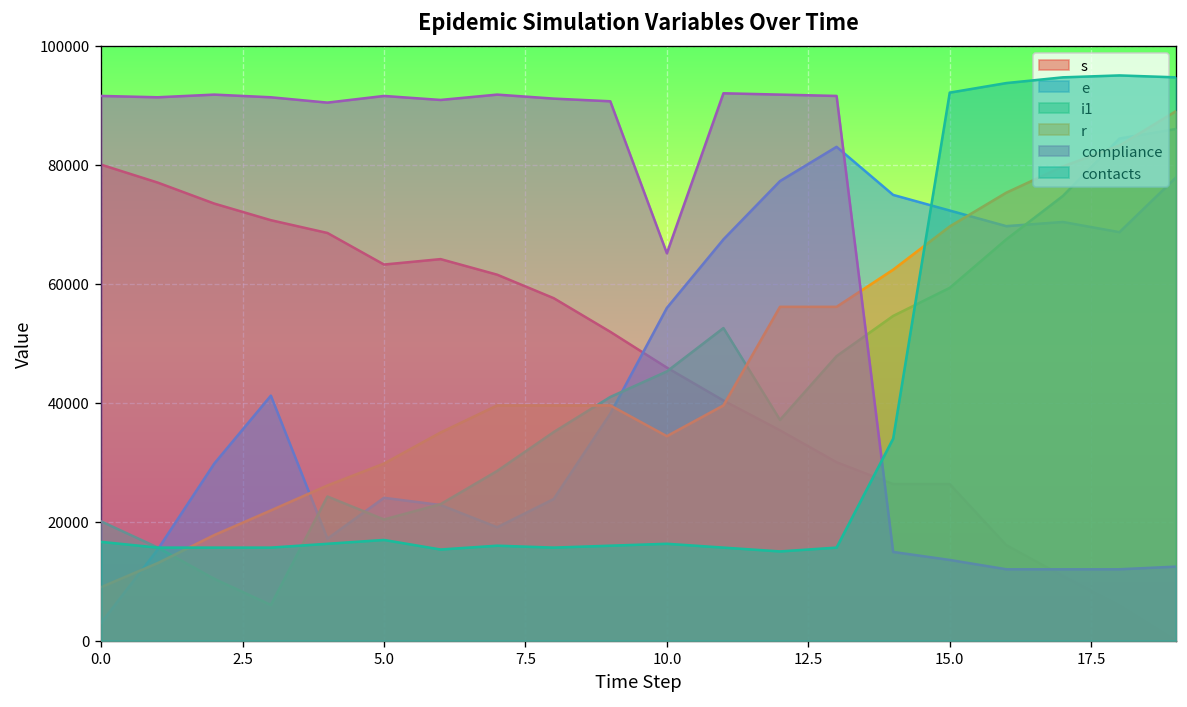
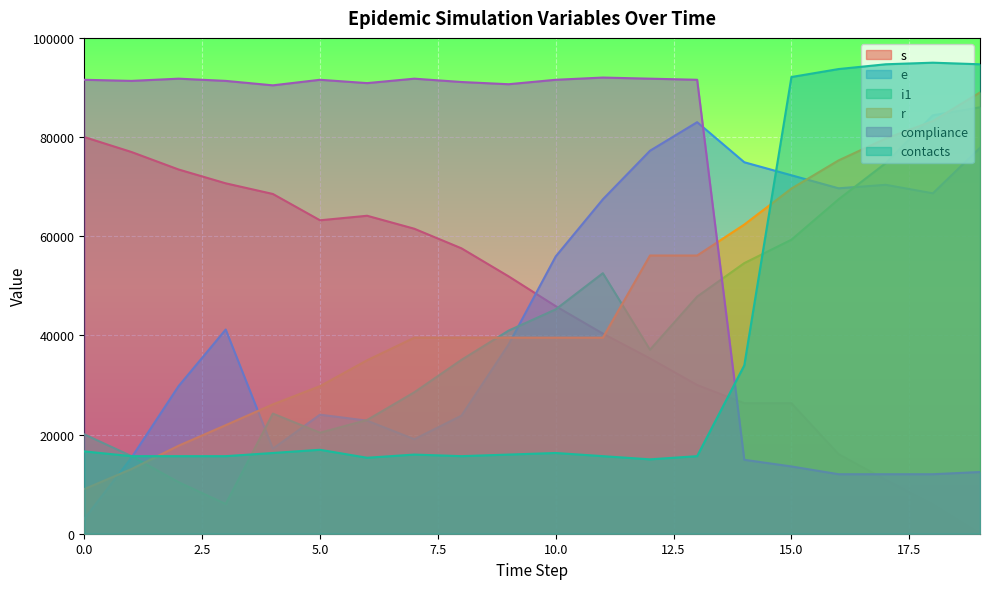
r, 10.0: 34000 -> 40000
compliance, 10.0: 65000 -> 92000
